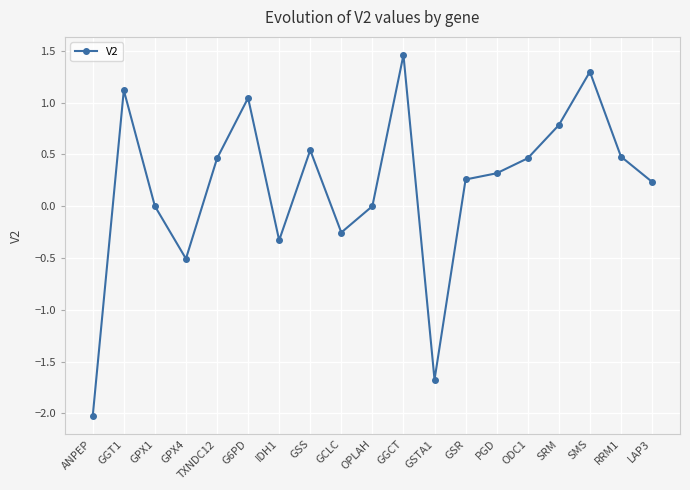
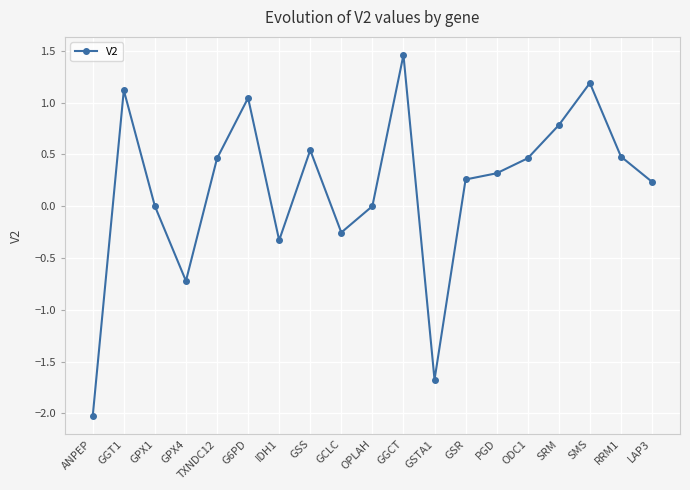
GPX4: -0.51 -> -0.72
SMS: 1.30 -> 1.19
